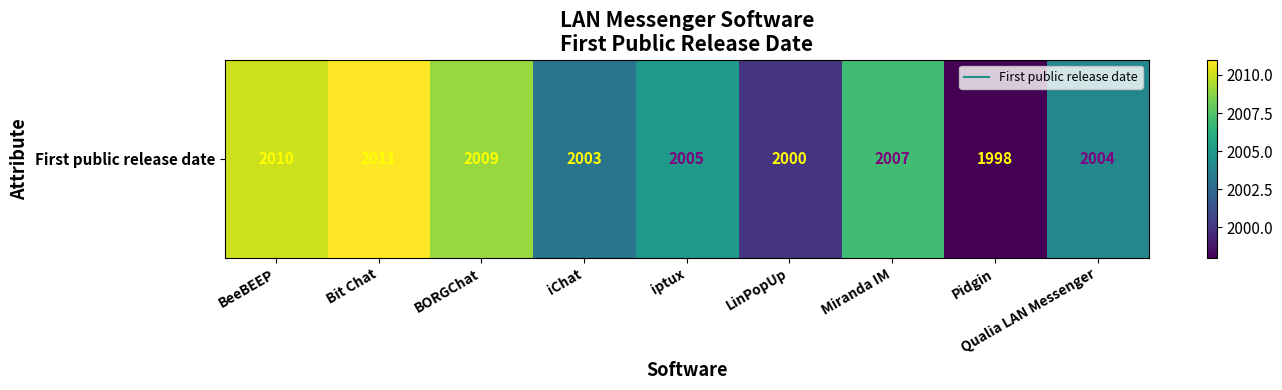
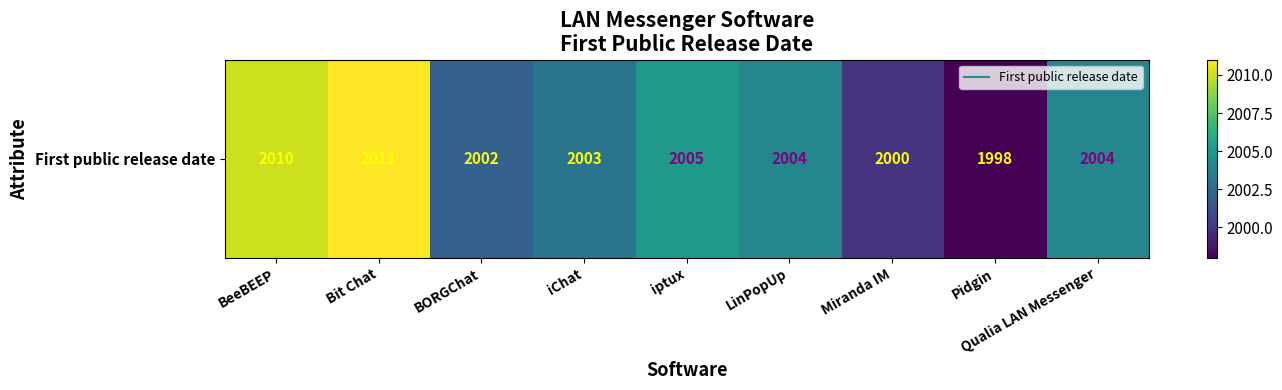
First public release date, BORGChat: 2009 -> 2002
First public release date, LinPopUp: 2000 -> 2004
First public release date, Miranda IM: 2007 -> 2000
